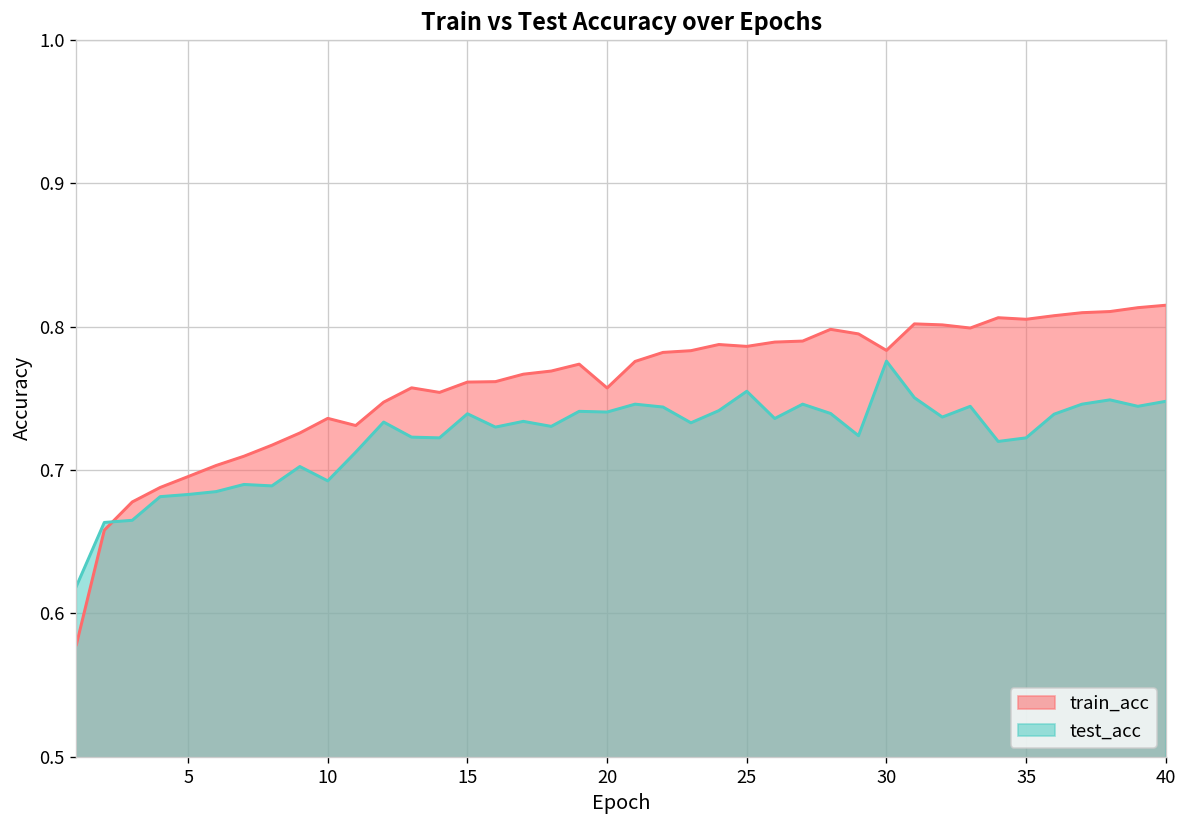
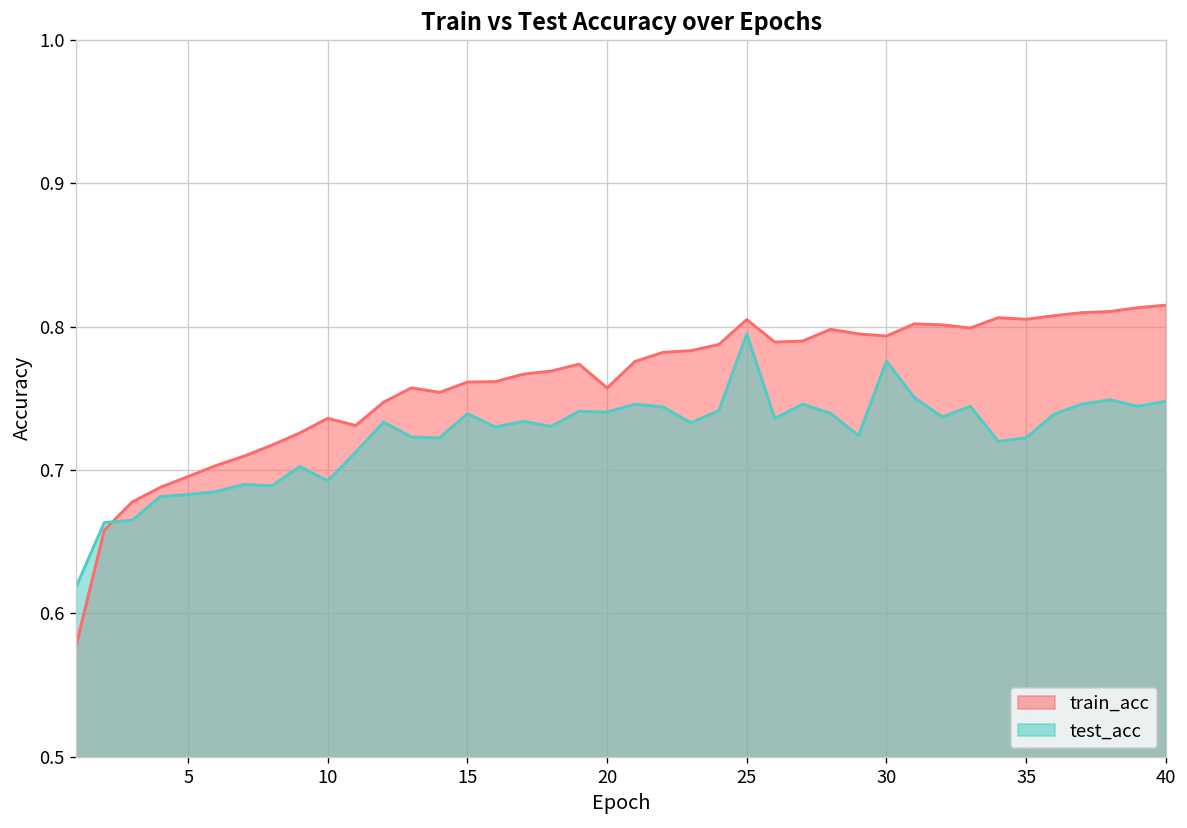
train_acc, 25: 0.786 -> 0.805
test_acc, 25: 0.755 -> 0.795
train_acc, 30: 0.784 -> 0.794
